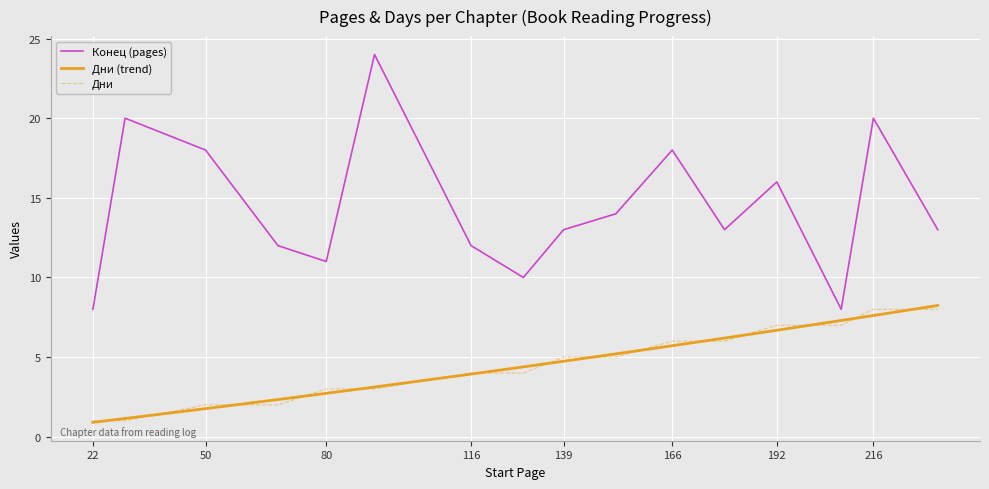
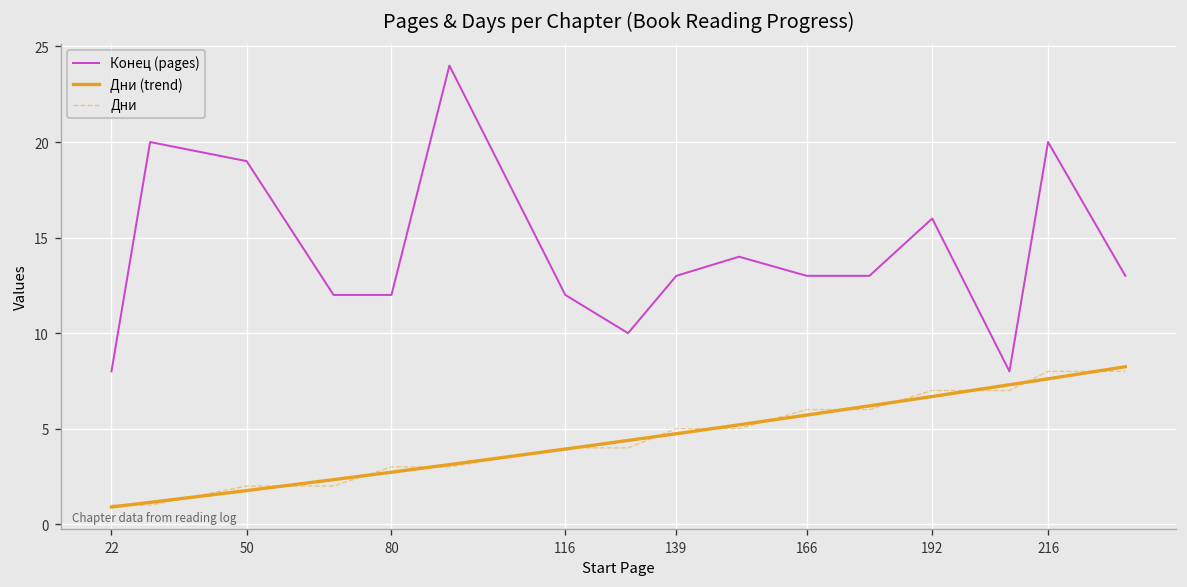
Конец (pages), 50: 18 -> 19
Конец (pages), 80: 11 -> 12
Конец (pages), 166: 18 -> 13
